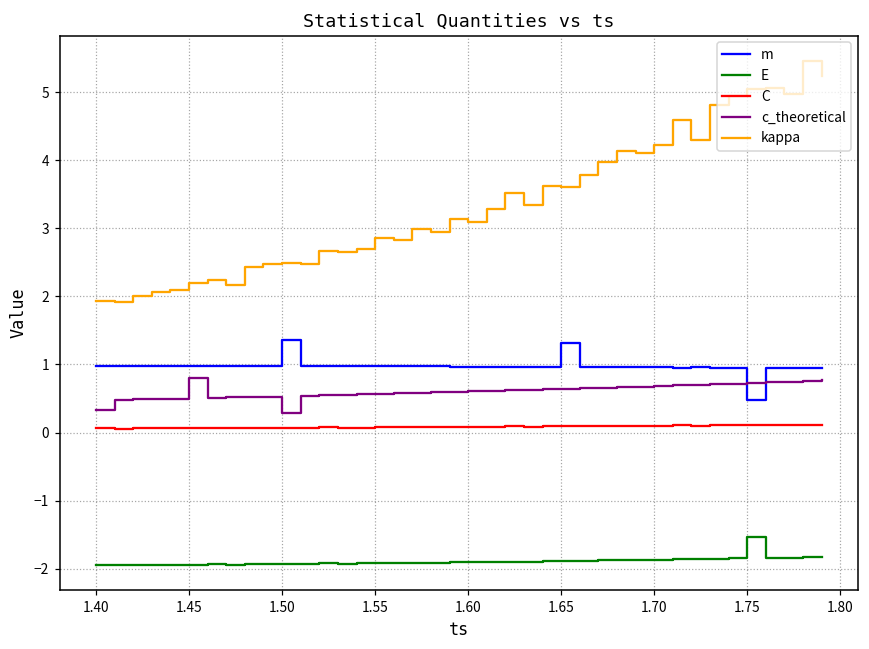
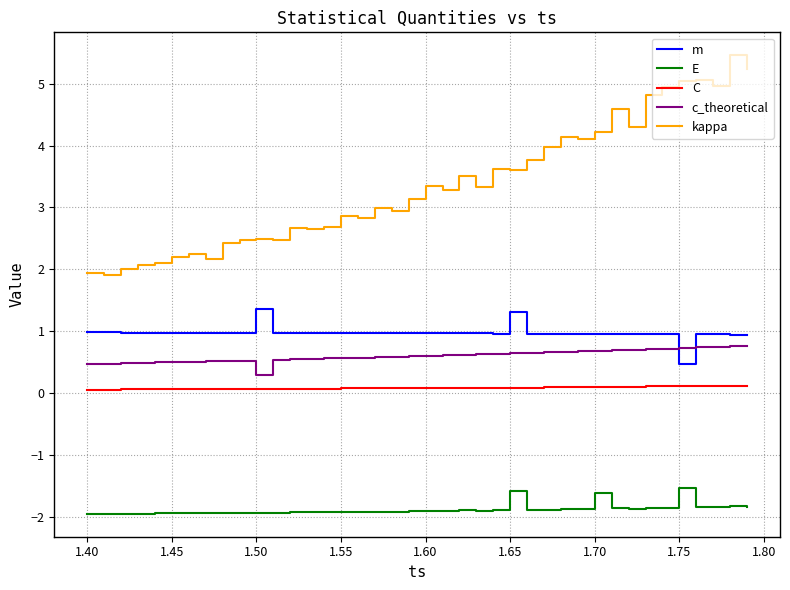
c_theoretical, 1.40: 0.3 -> 0.5
c_theoretical, 1.45: 0.8 -> 0.5
kappa, 1.60: 3.1 -> 3.4
E, 1.65: -1.9 -> -1.6
E, 1.70: -1.9 -> -1.6
